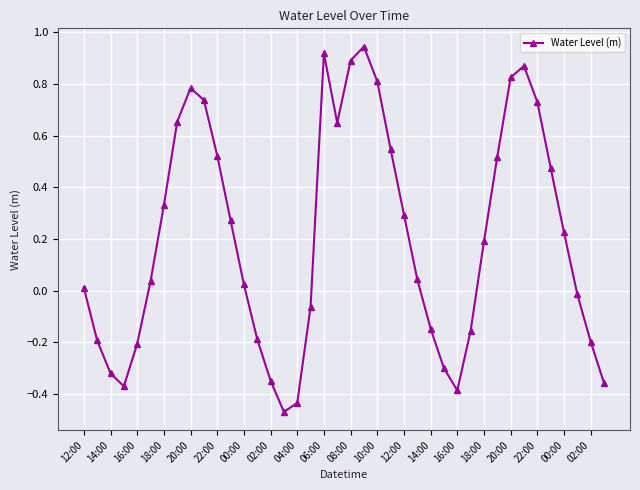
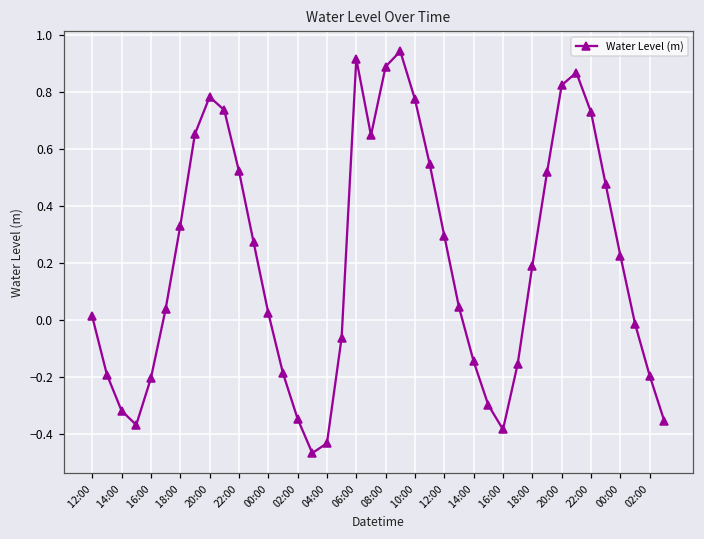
10:00: 0.81 -> 0.77
